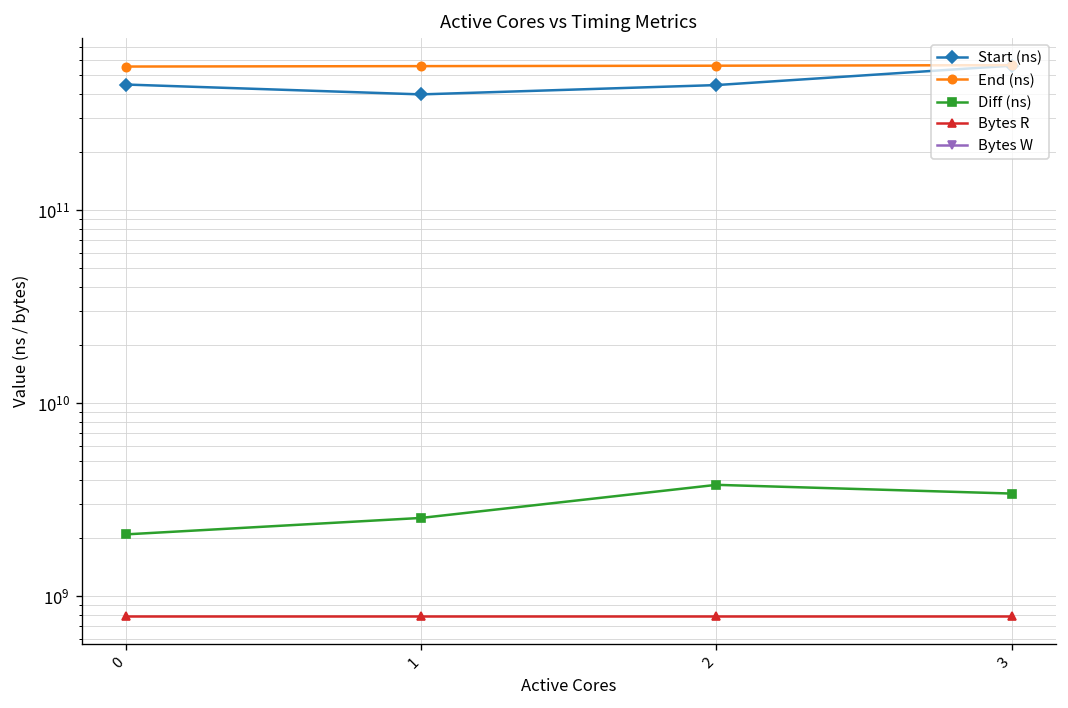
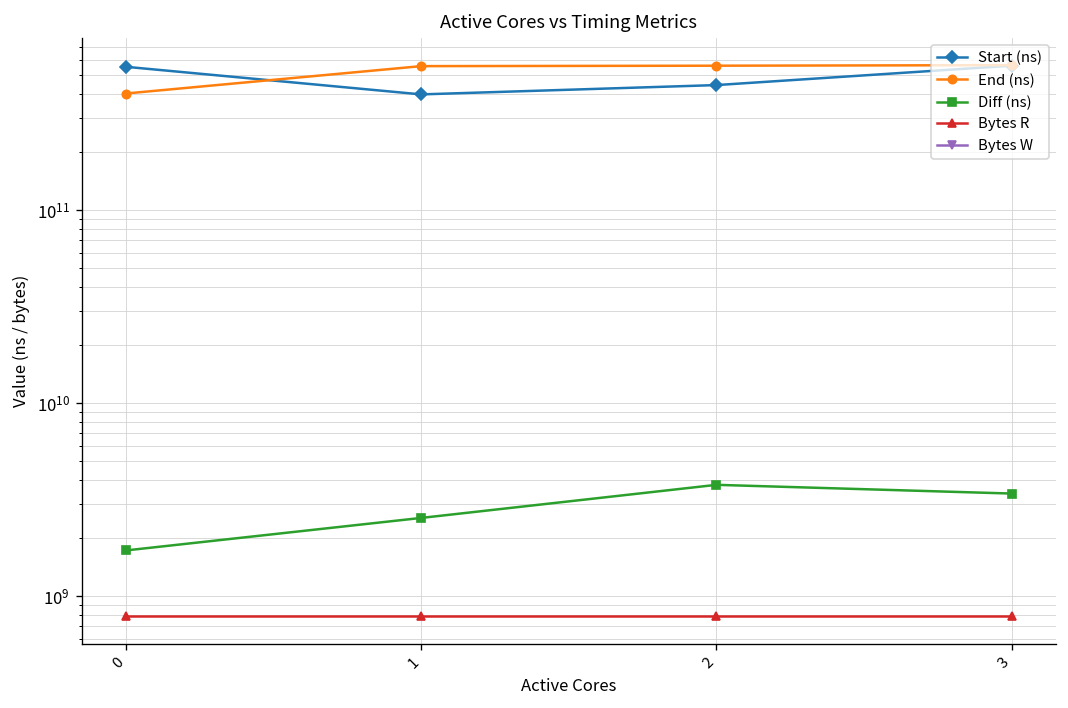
Start (ns), 0: 450000000000 -> 550000000000
End (ns), 0: 550000000000 -> 400000000000
Diff (ns), 0: 2100000000 -> 1700000000
